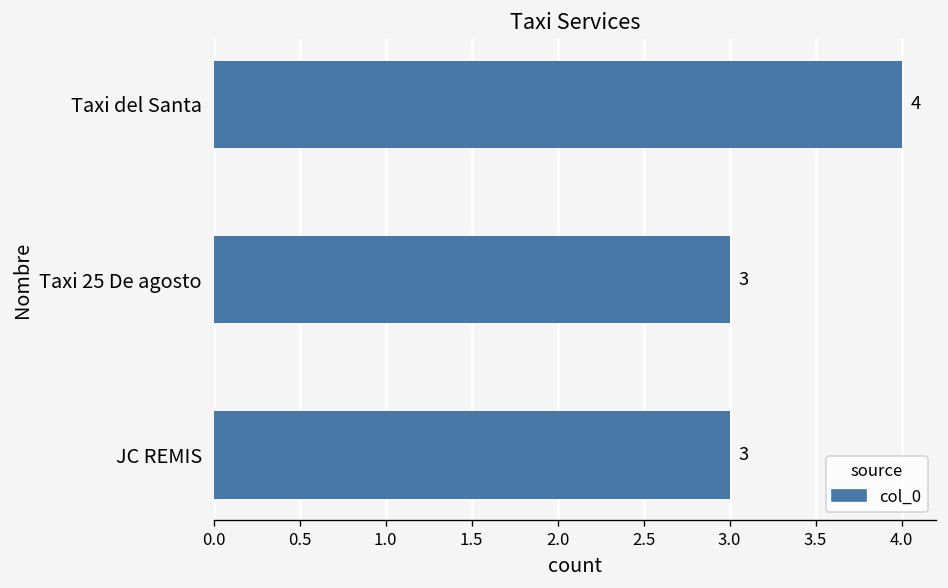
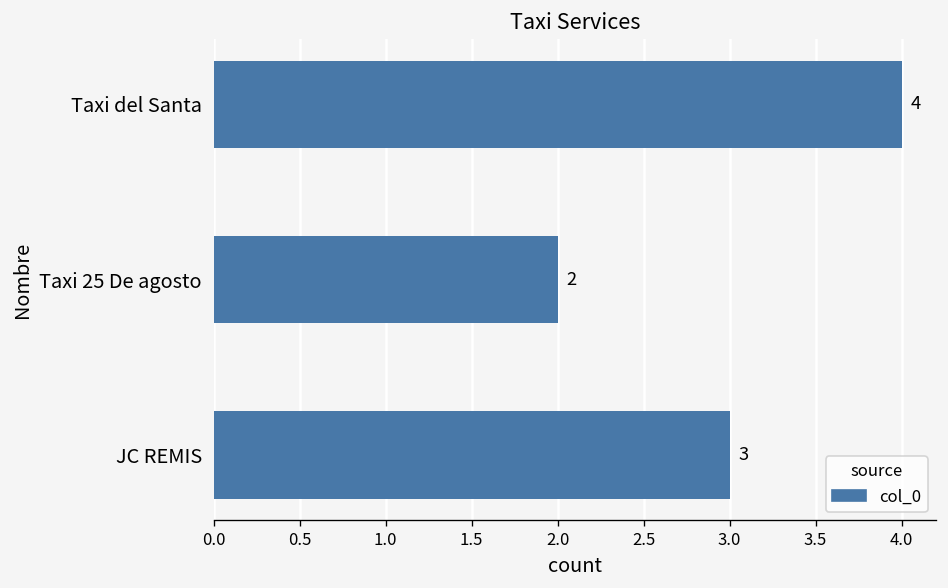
Taxi 25 De agosto: 3 -> 2
